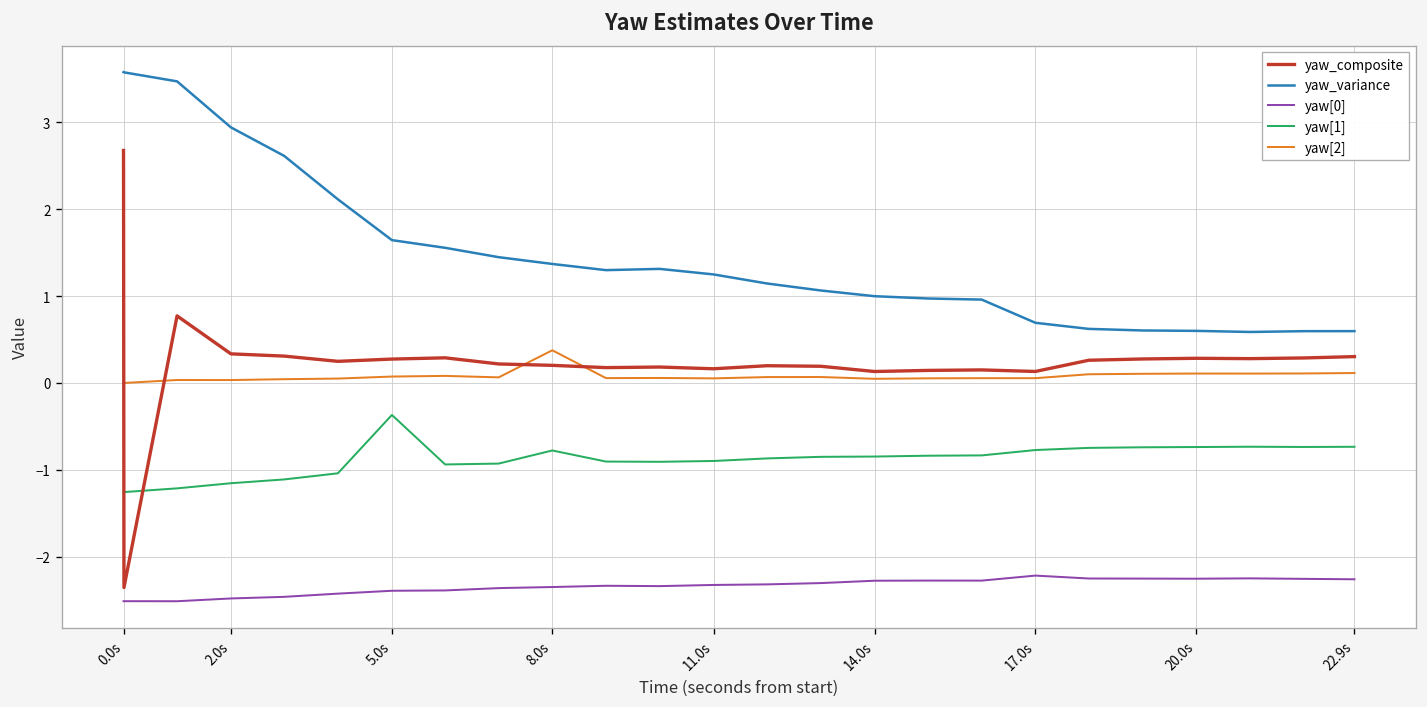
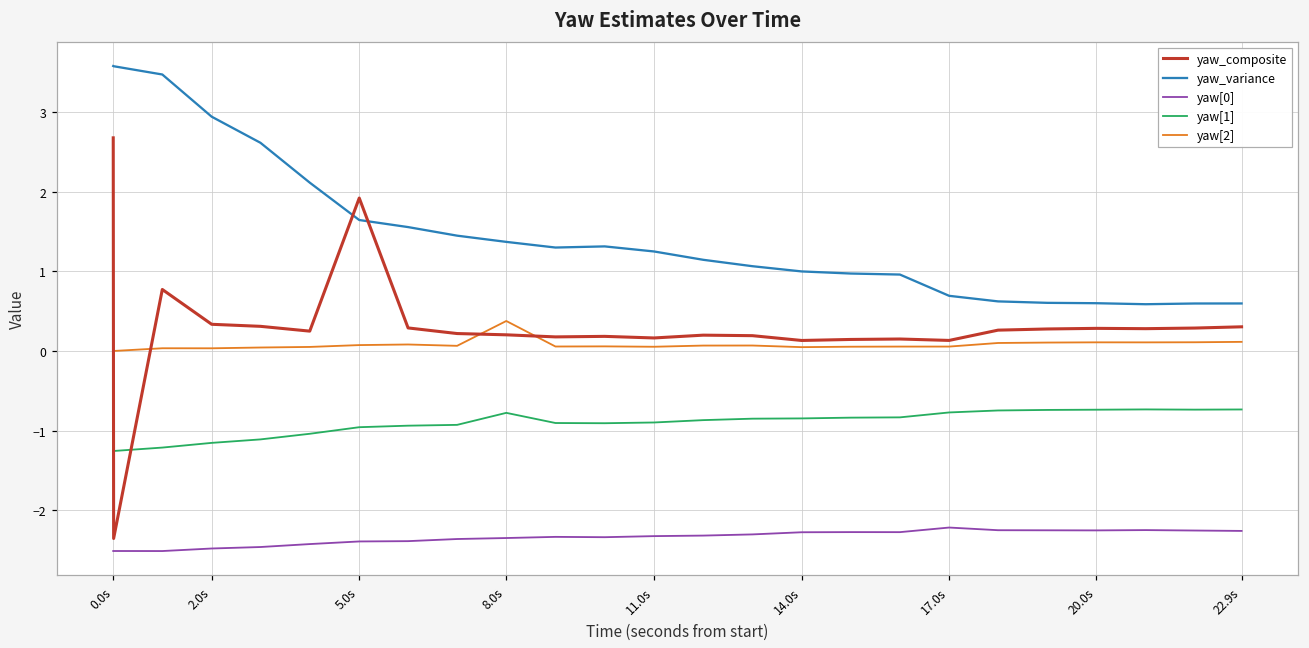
yaw_composite, 5.0s: 0.3 -> 1.9
yaw[1], 5.0s: -0.4 -> -1.0
